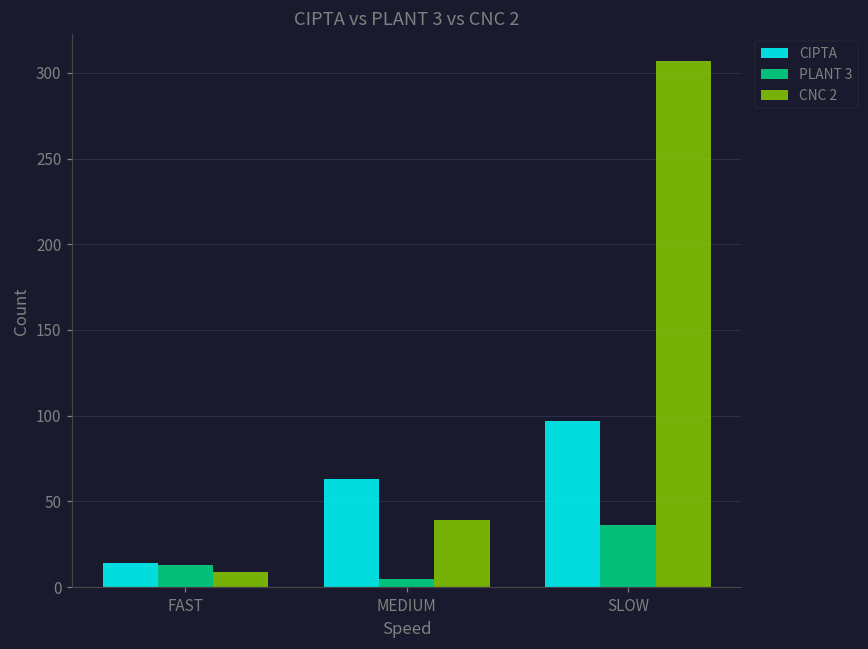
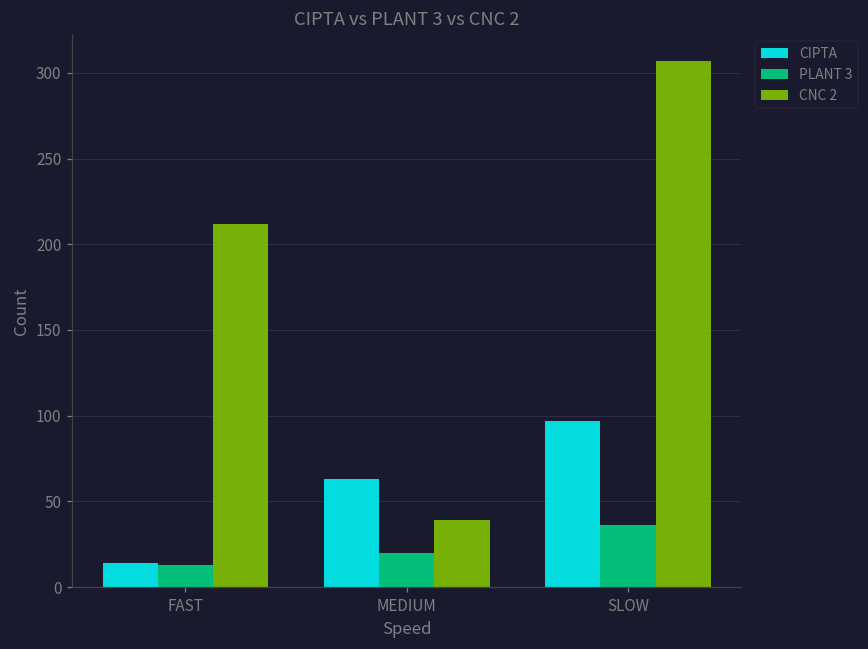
CNC 2, FAST: 9 -> 212
PLANT 3, MEDIUM: 5 -> 20
